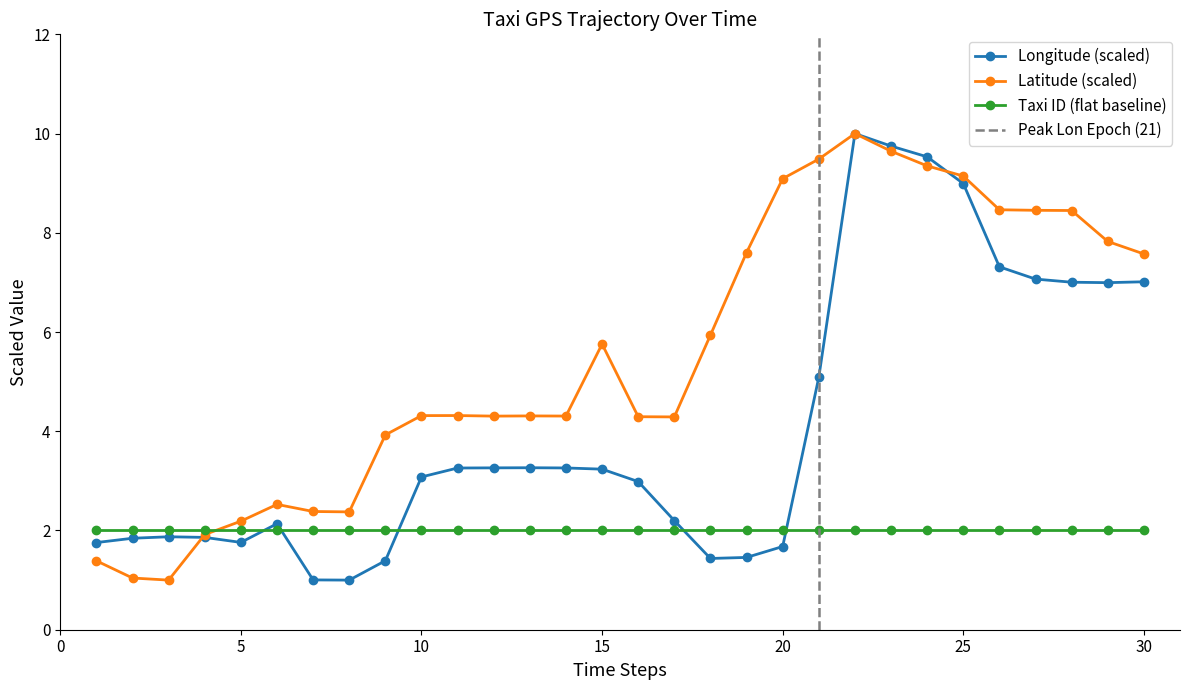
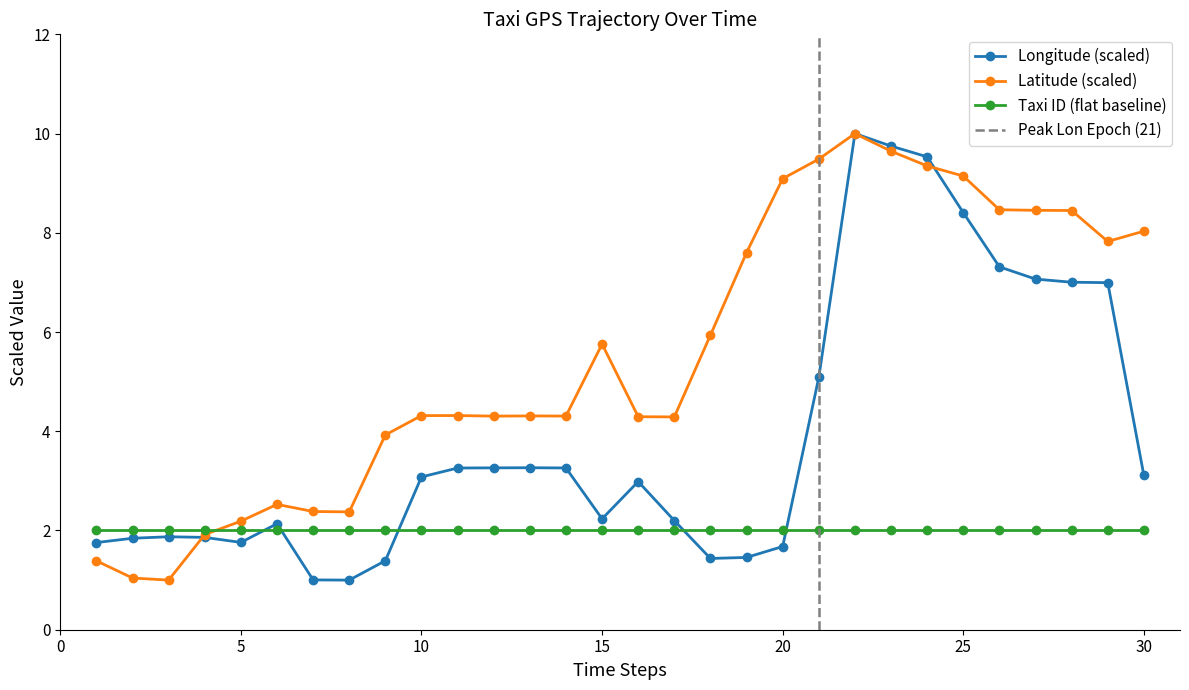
Longitude (scaled), 15: 3.2 -> 2.2
Longitude (scaled), 25: 9.0 -> 8.4
Longitude (scaled), 30: 7.0 -> 3.1
Latitude (scaled), 30: 7.6 -> 8.0
